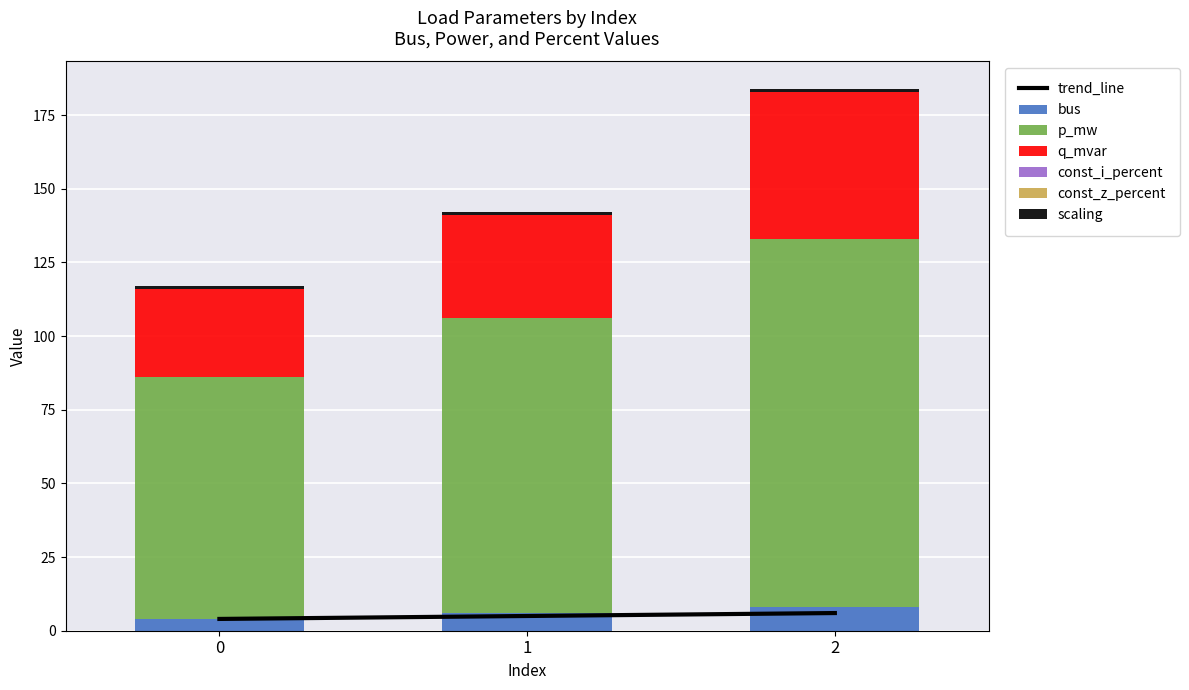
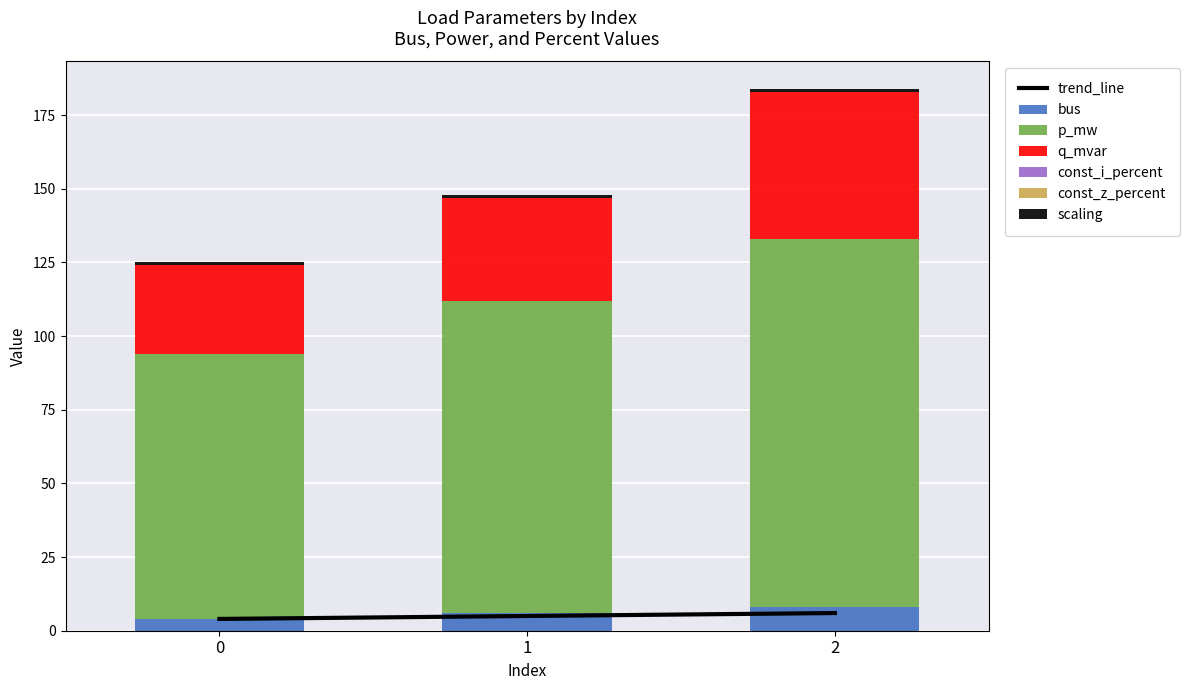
p_mw, 0: 82 -> 90
p_mw, 1: 100 -> 106
